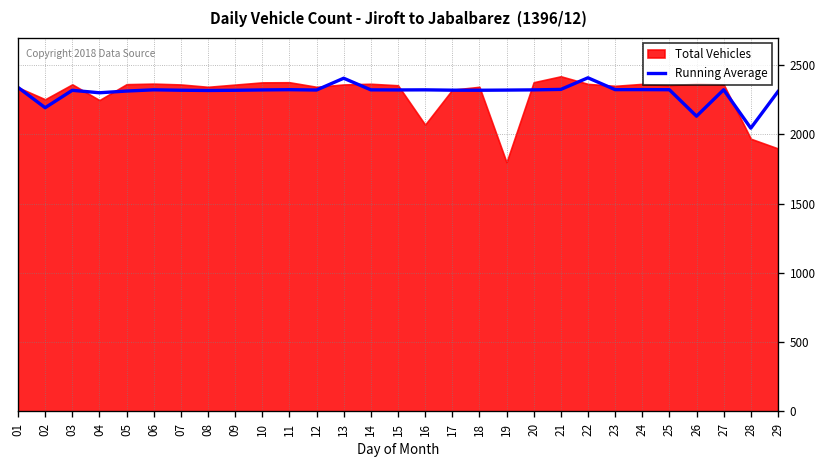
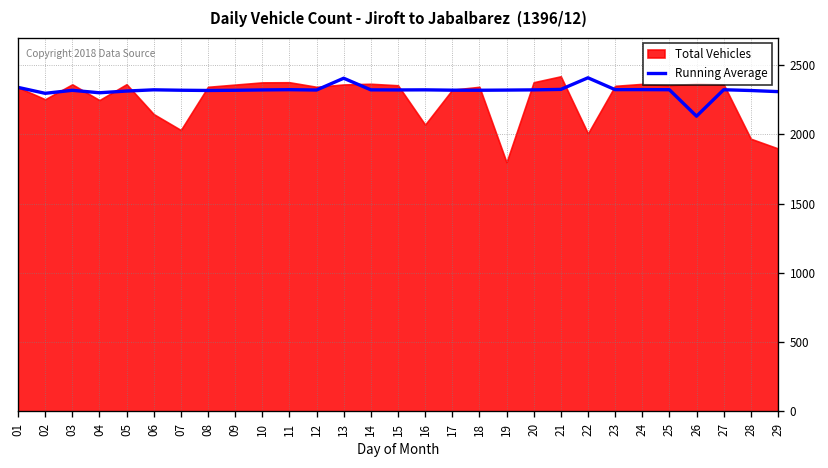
Running Average, 02: 2190 -> 2300
Total Vehicles, 06: 2370 -> 2150
Total Vehicles, 07: 2360 -> 2030
Total Vehicles, 22: 2370 -> 2010
Running Average, 28: 2050 -> 2320
